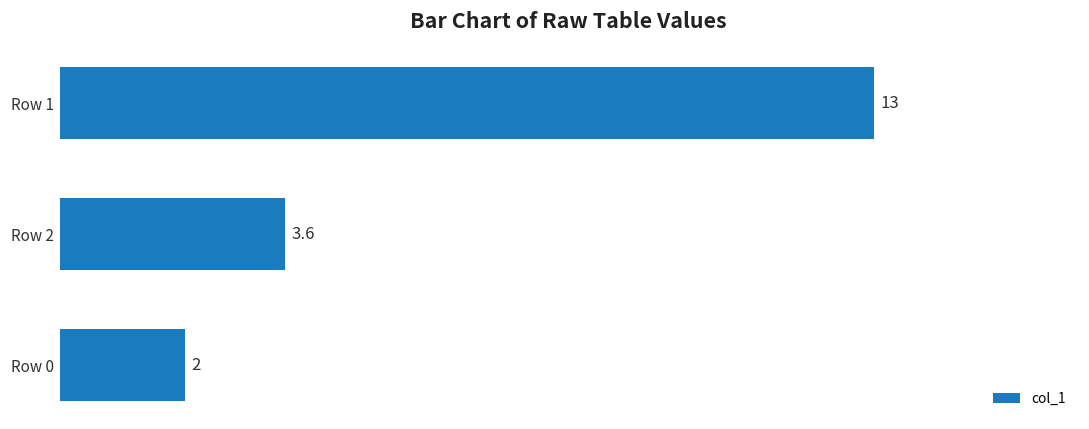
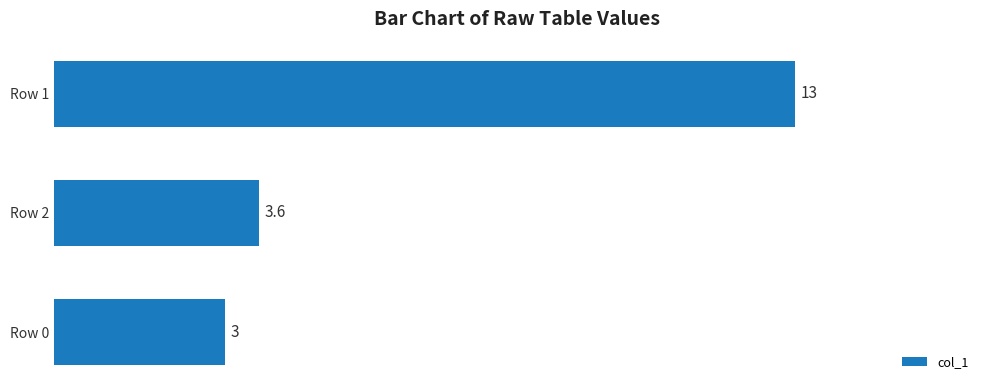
Row 0: 2 -> 3
